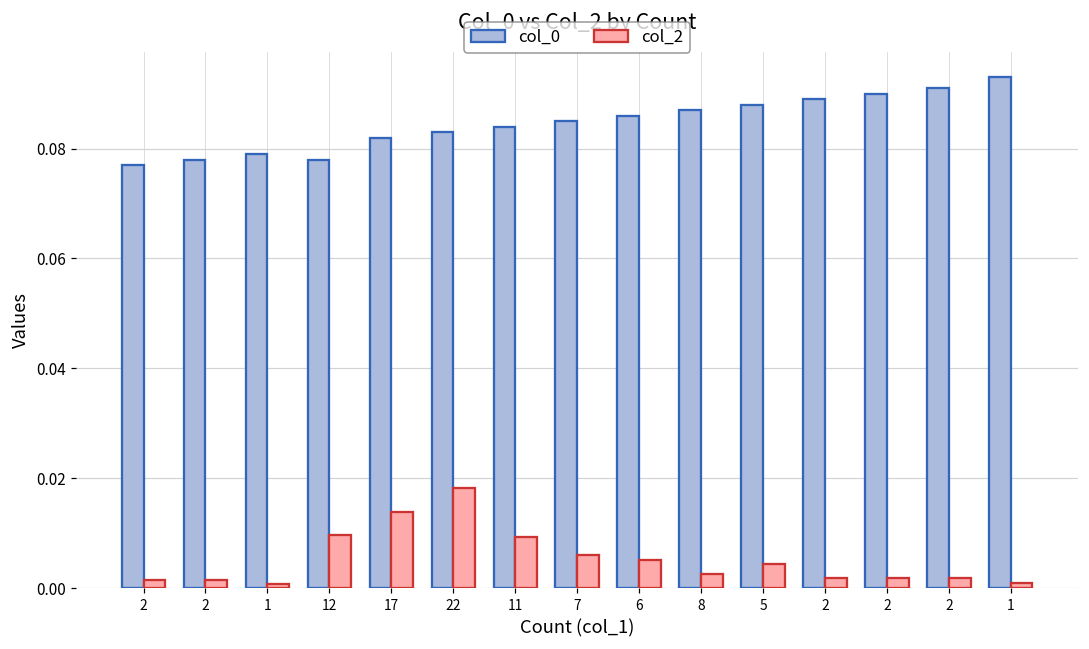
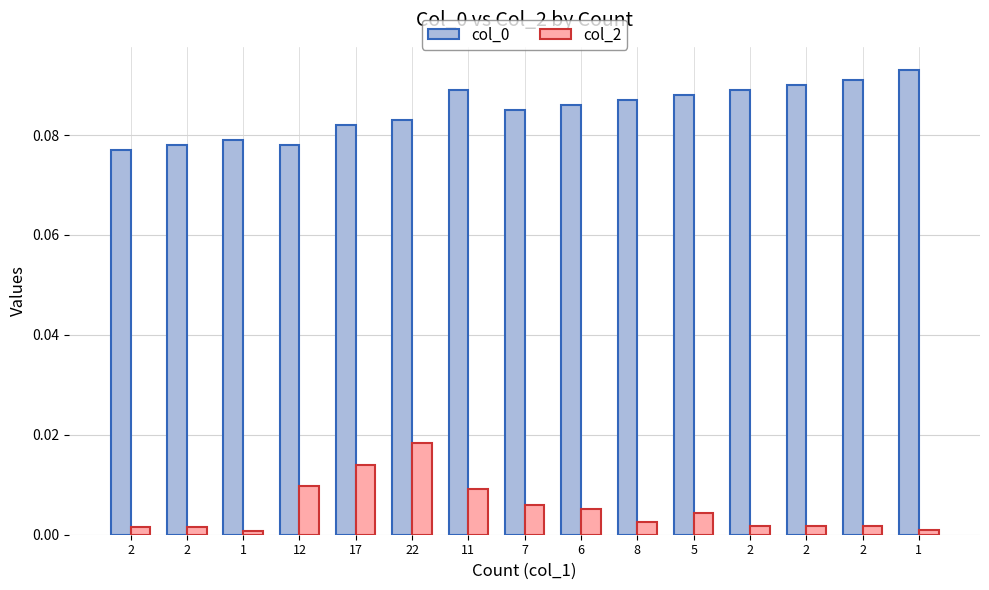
col_0, 11: 0.084 -> 0.089
